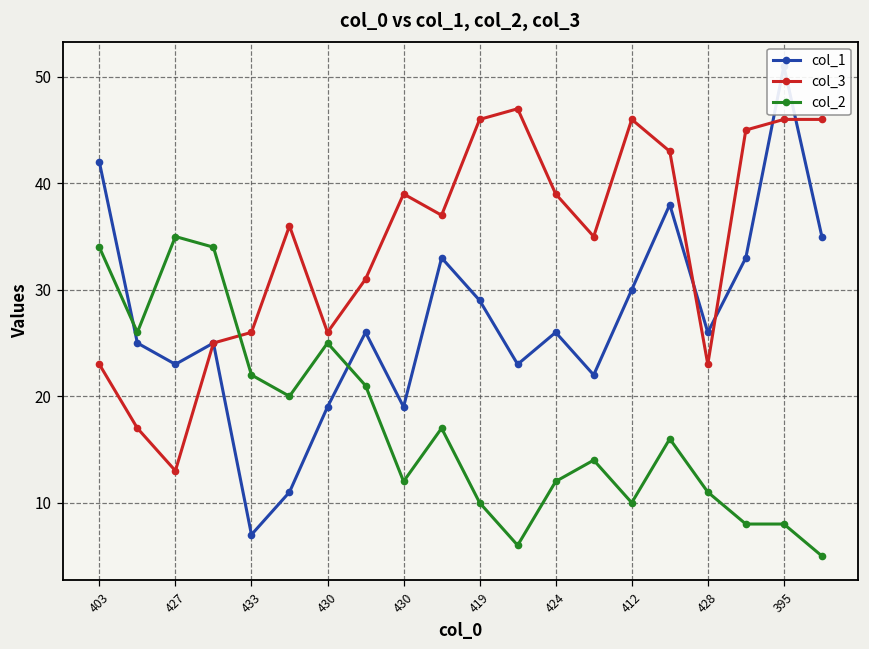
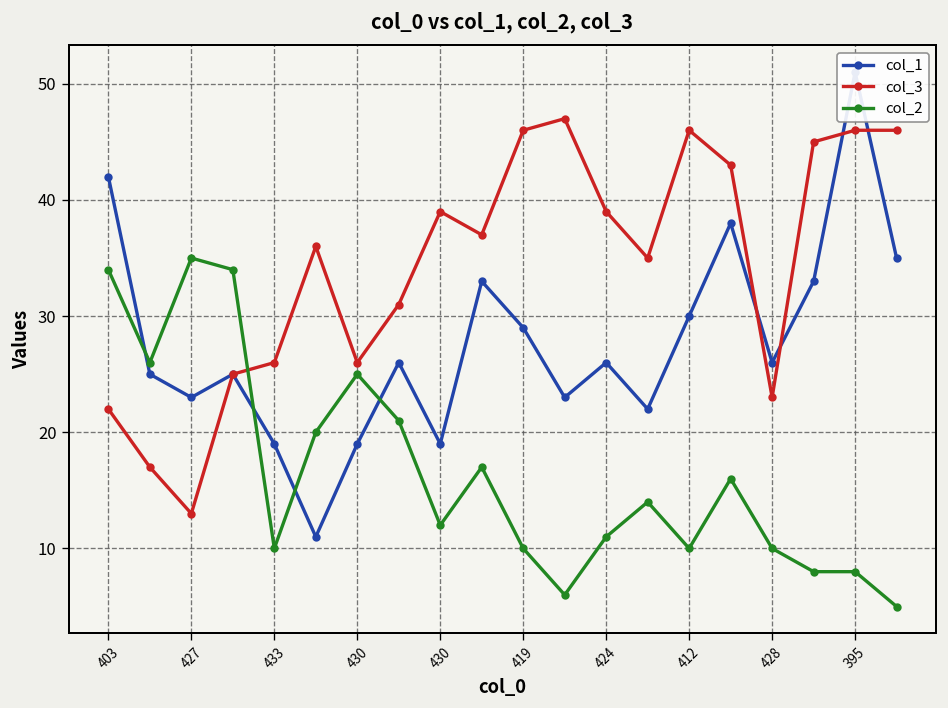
col_3, 403: 23 -> 22
col_1, 433: 7 -> 19
col_2, 433: 22 -> 10
col_2, 424: 12 -> 11
col_2, 428: 11 -> 10
